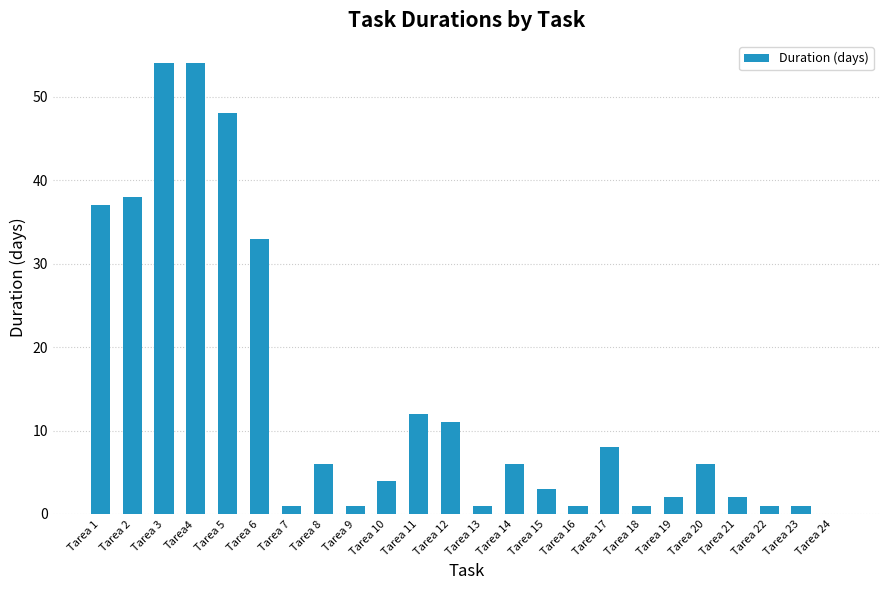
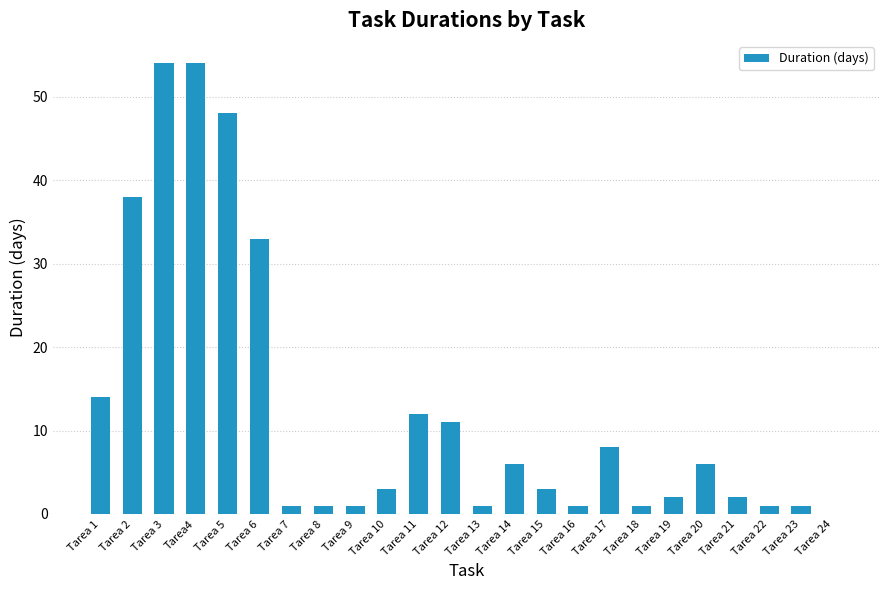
Tarea 1: 37 -> 14
Tarea 8: 6 -> 1
Tarea 10: 4 -> 3
